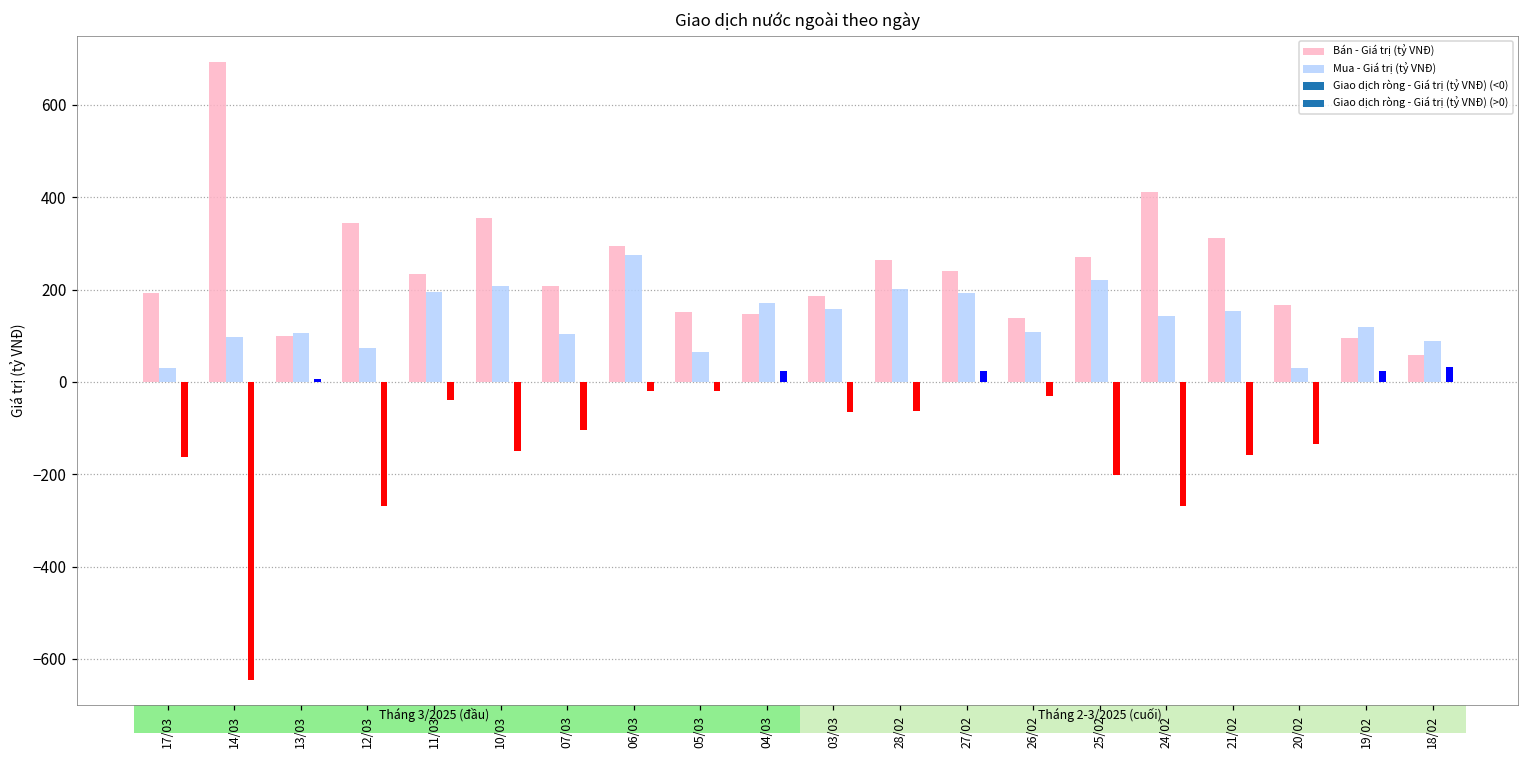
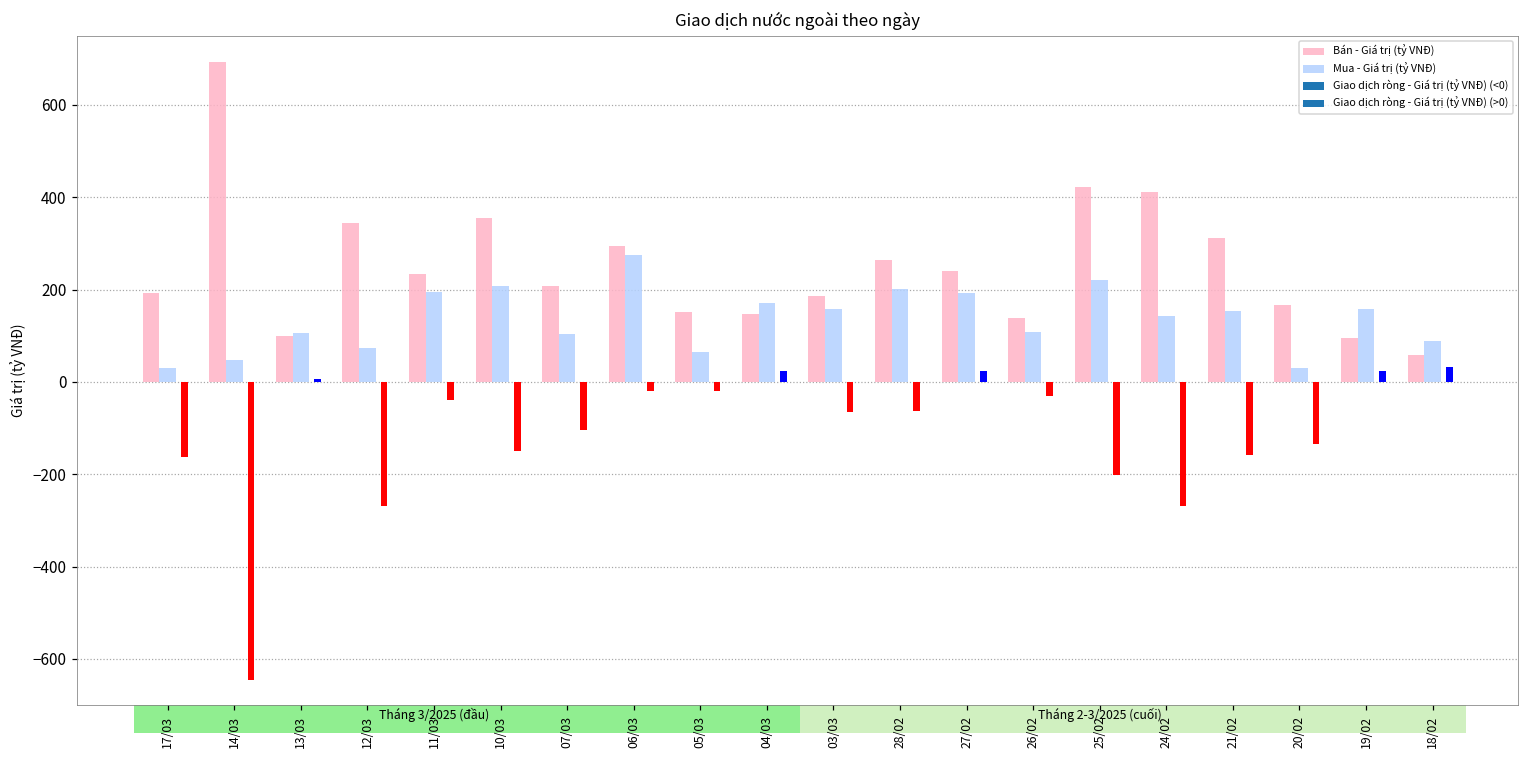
Mua - Giá trị (tỷ VNĐ), 14/03: 100 -> 50
Bán - Giá trị (tỷ VNĐ), 25/02: 270 -> 420
Mua - Giá trị (tỷ VNĐ), 19/02: 120 -> 160
